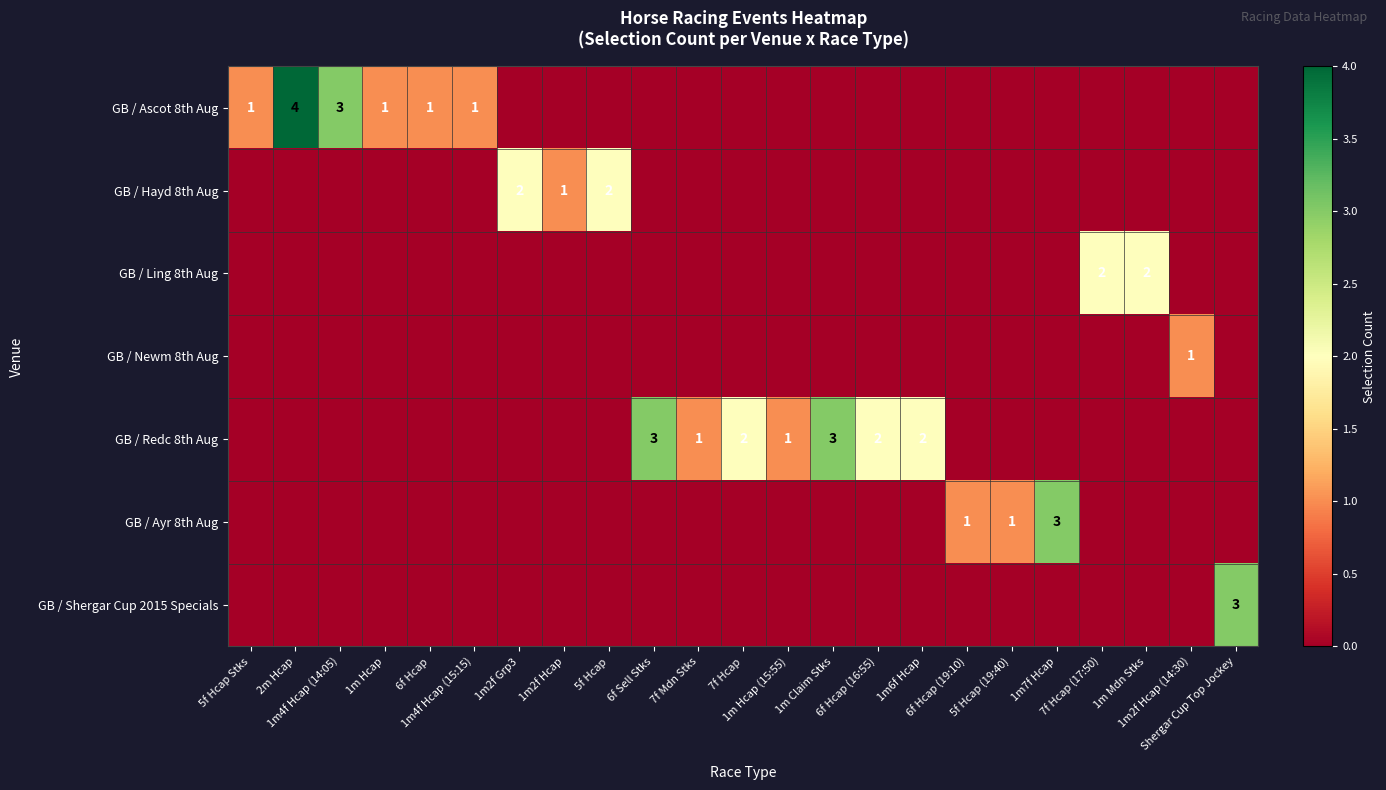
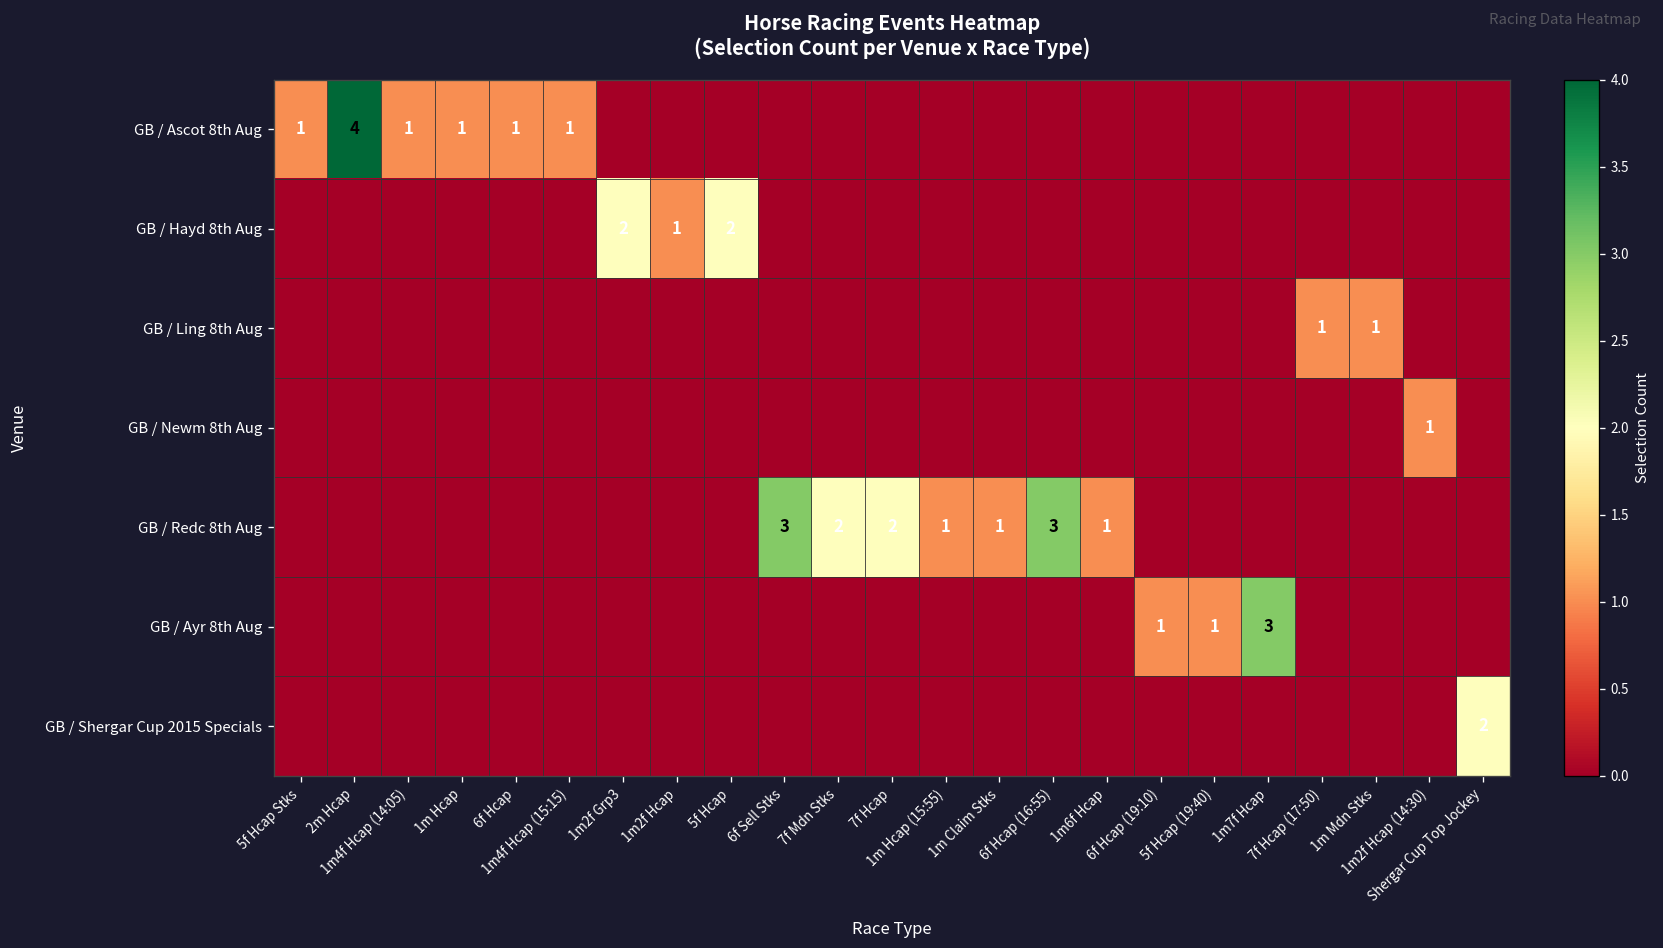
GB / Ascot 8th Aug, 1m4f Hcap (14:05): 3 -> 1
GB / Ling 8th Aug, 7f Hcap (17:50): 2 -> 1
GB / Ling 8th Aug, 1m Mdn Stks: 2 -> 1
GB / Redc 8th Aug, 7f Mdn Stks: 1 -> 2
GB / Redc 8th Aug, 1m Claim Stks: 3 -> 1
GB / Redc 8th Aug, 6f Hcap (16:55): 2 -> 3
GB / Redc 8th Aug, 1m6f Hcap: 2 -> 1
GB / Shergar Cup 2015 Specials, Shergar Cup Top Jockey: 3 -> 2
